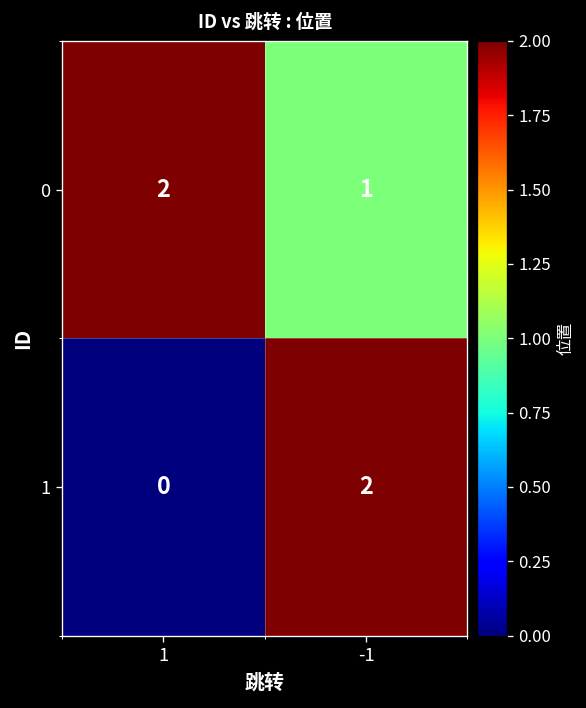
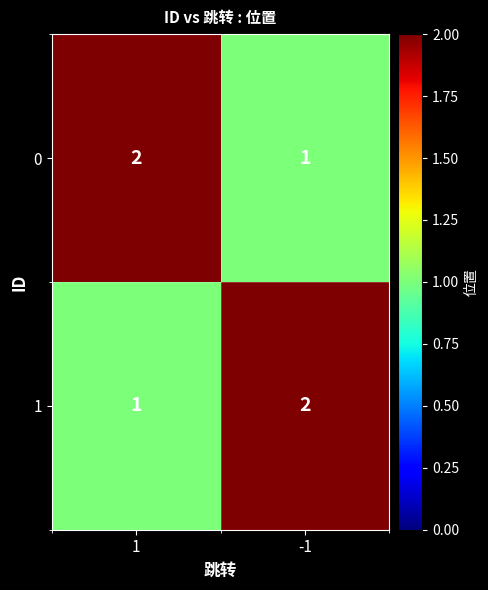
1, 1: 0 -> 1
